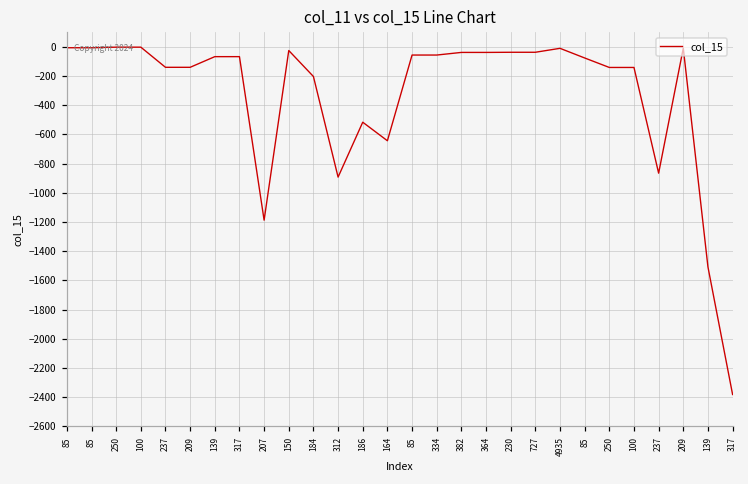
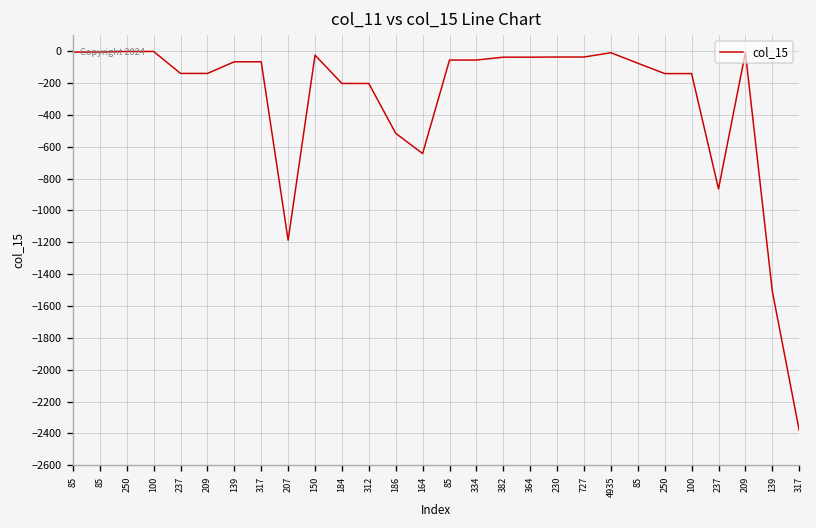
312: -890 -> -200
